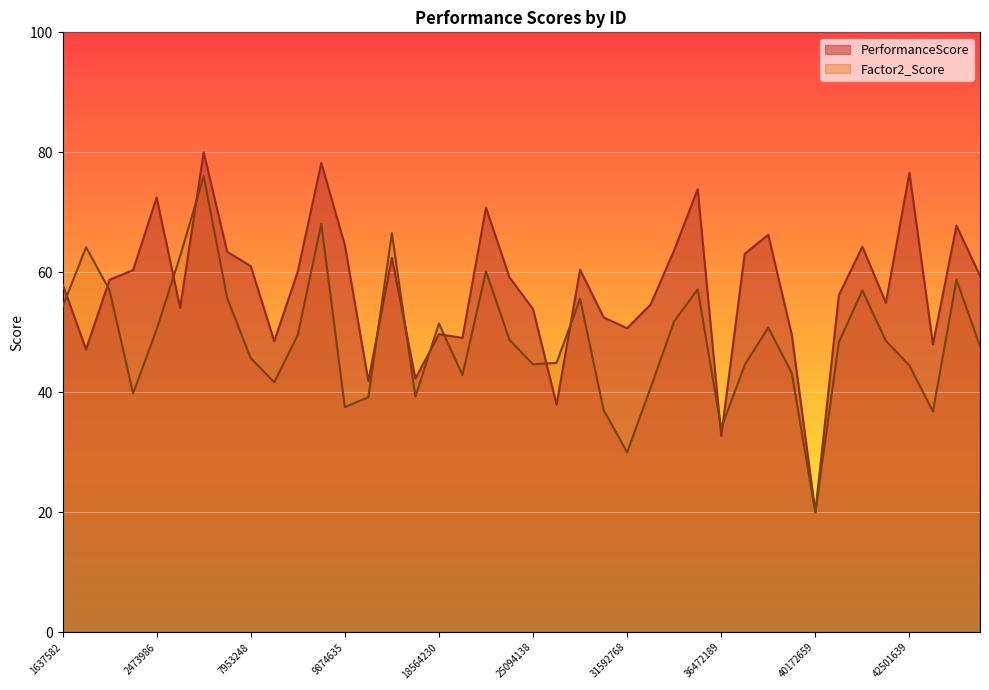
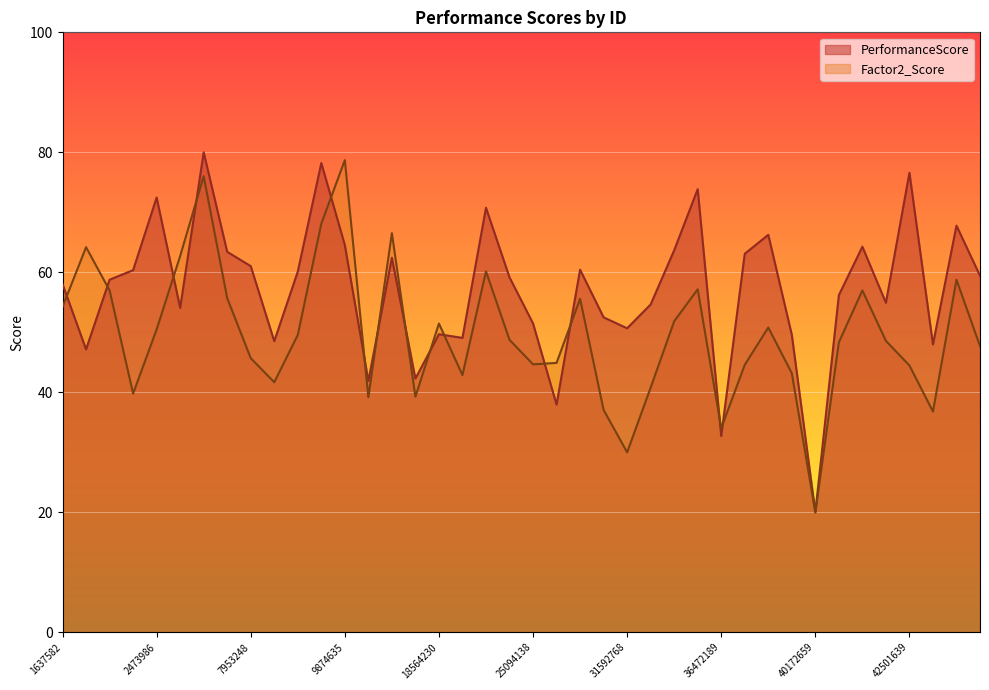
Factor2_Score, 9874635: 38 -> 79
PerformanceScore, 25094138: 54 -> 51
